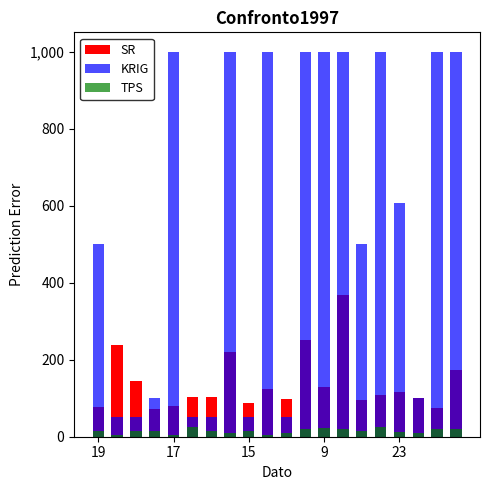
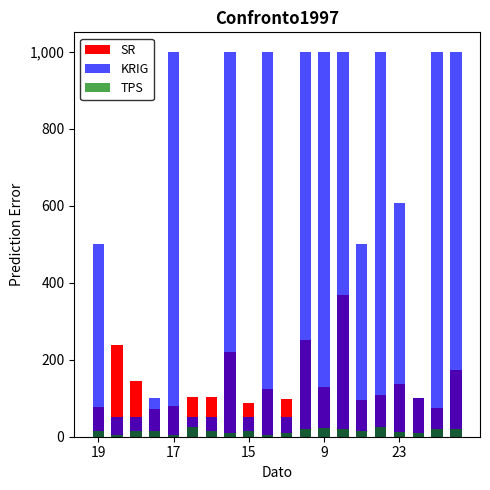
SR, 23: 120 -> 140
